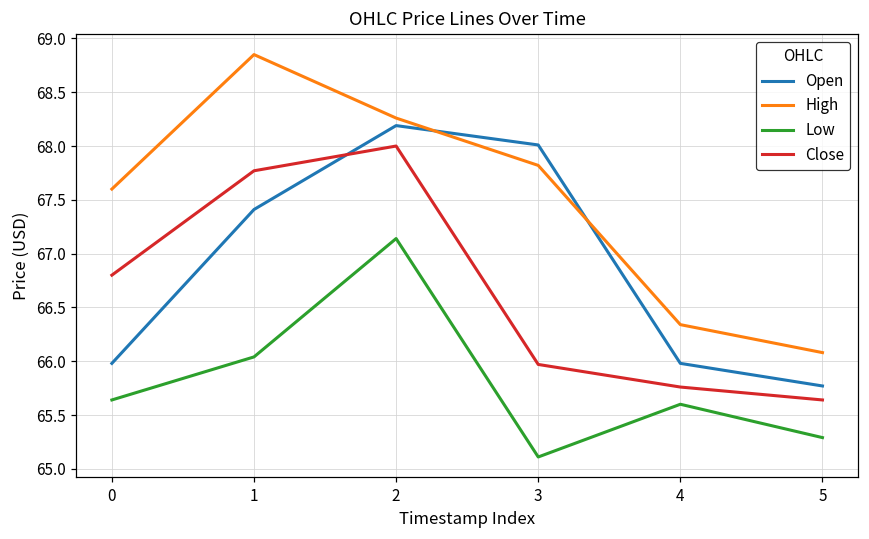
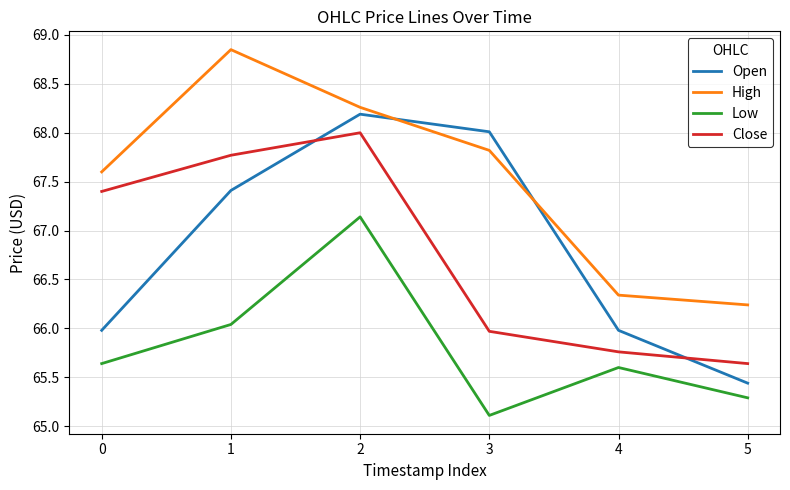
Close, 0: 66.8 -> 67.4
Open, 5: 65.8 -> 65.4
High, 5: 66.1 -> 66.2
